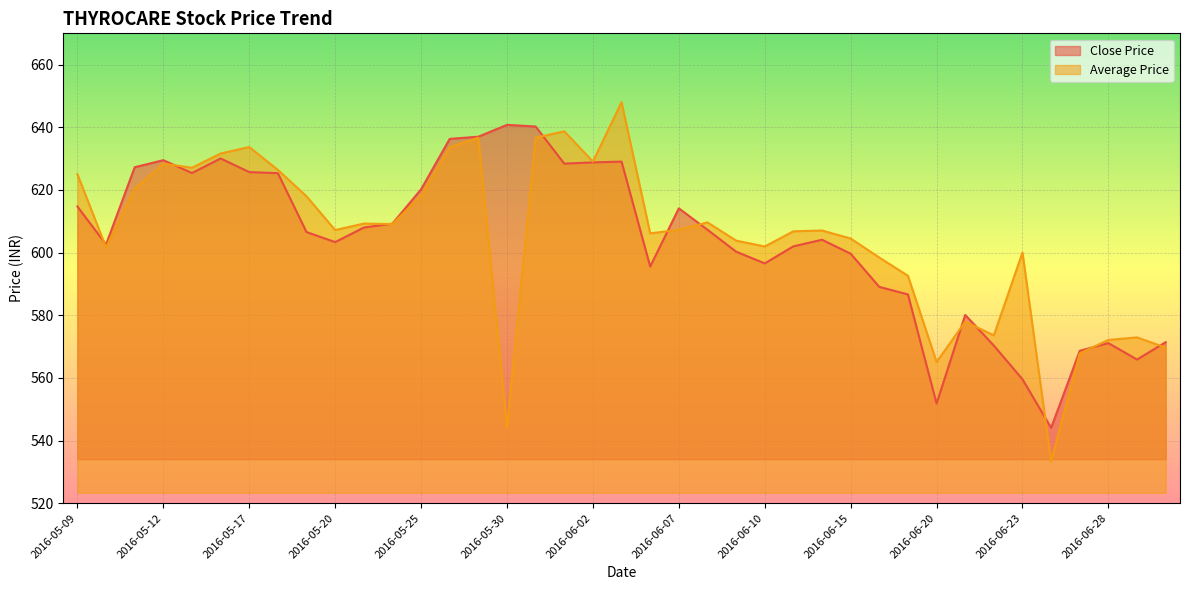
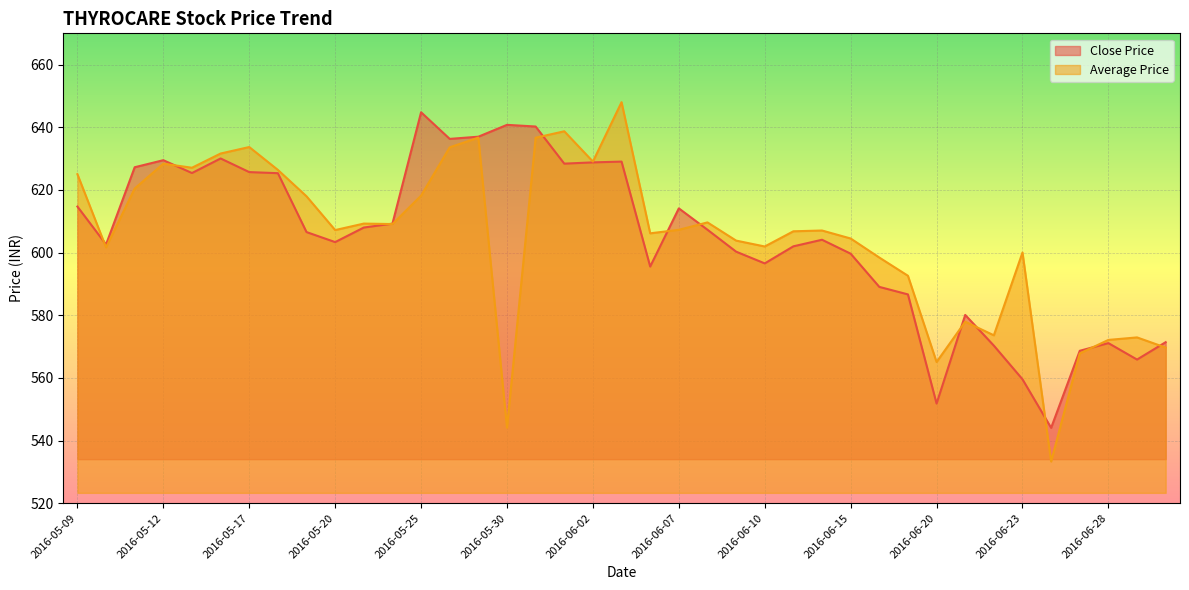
Close Price, 2016-05-25: 620 -> 645
